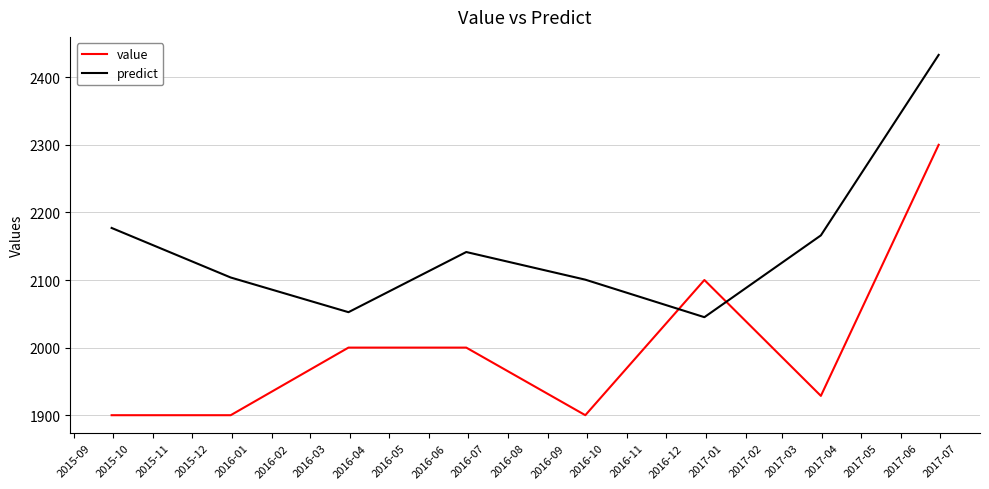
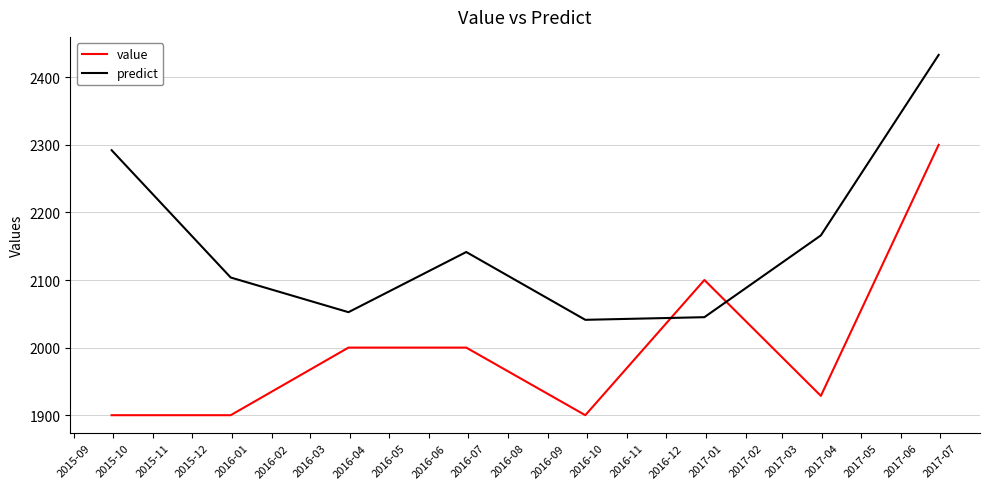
predict, 2015-10: 2180 -> 2290
predict, 2016-10: 2100 -> 2040
